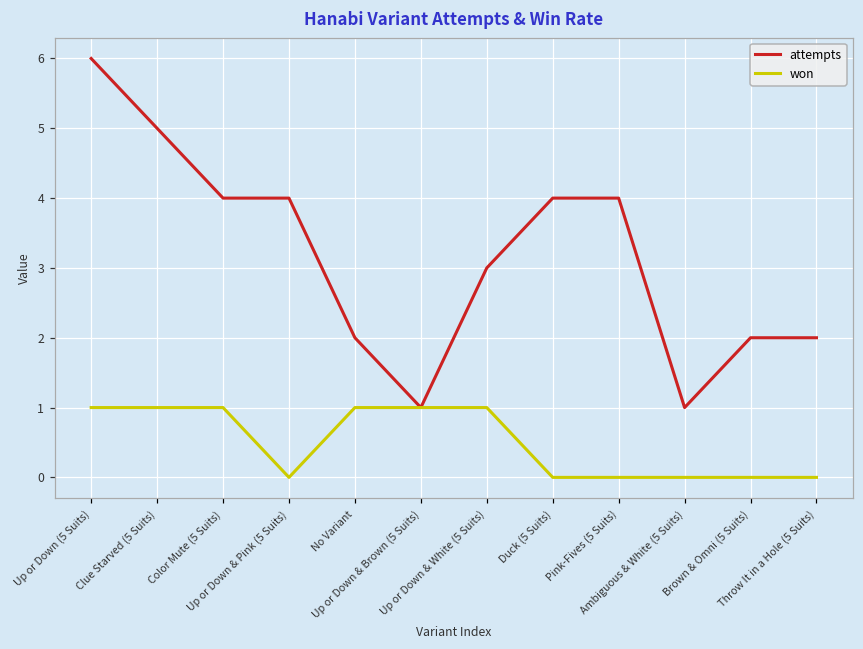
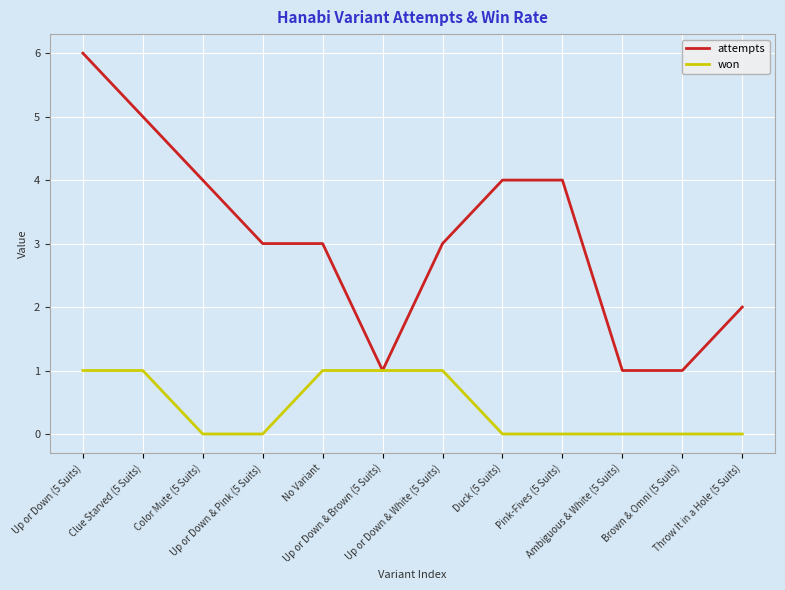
won, Color Mute (5 Suits): 1 -> 0
attempts, Up or Down & Pink (5 Suits): 4 -> 3
attempts, No Variant: 2 -> 3
attempts, Brown & Omni (5 Suits): 2 -> 1
